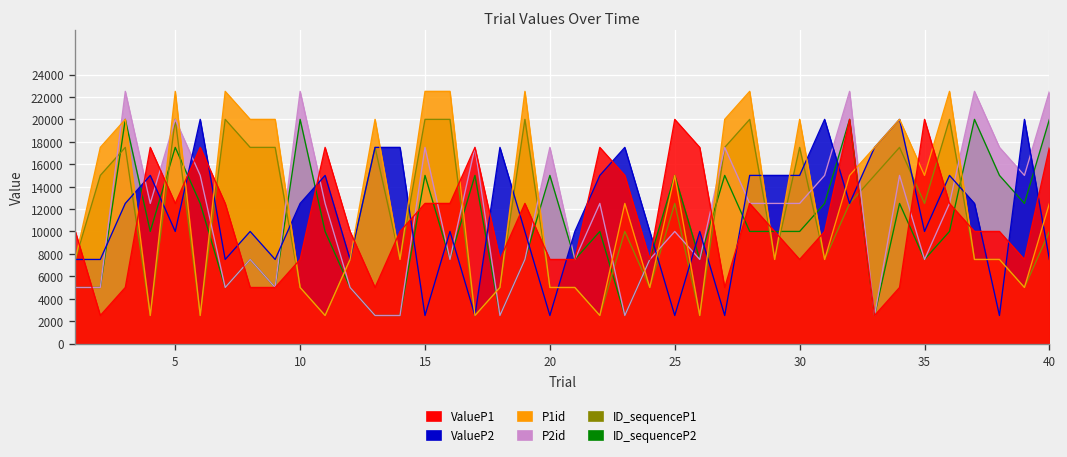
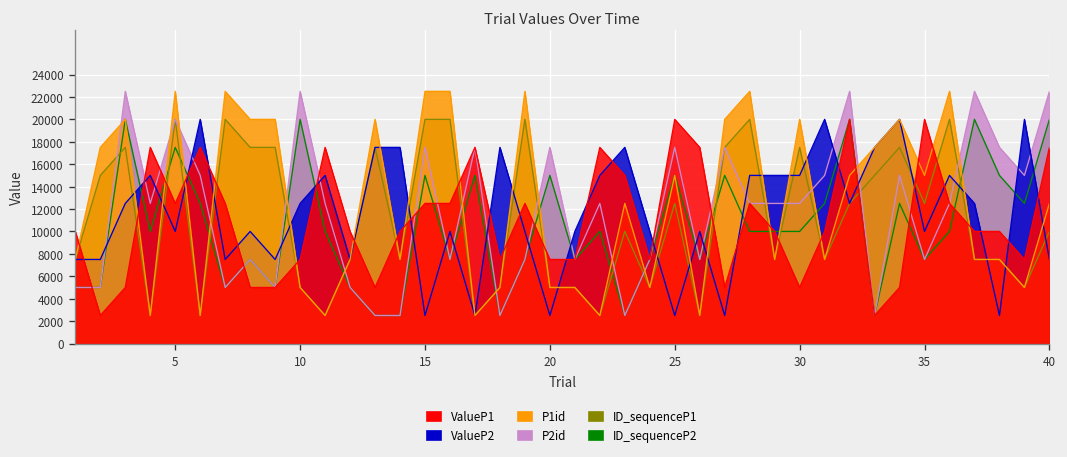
P2id, 25: 10000 -> 18000
ValueP1, 30: 8000 -> 5000
